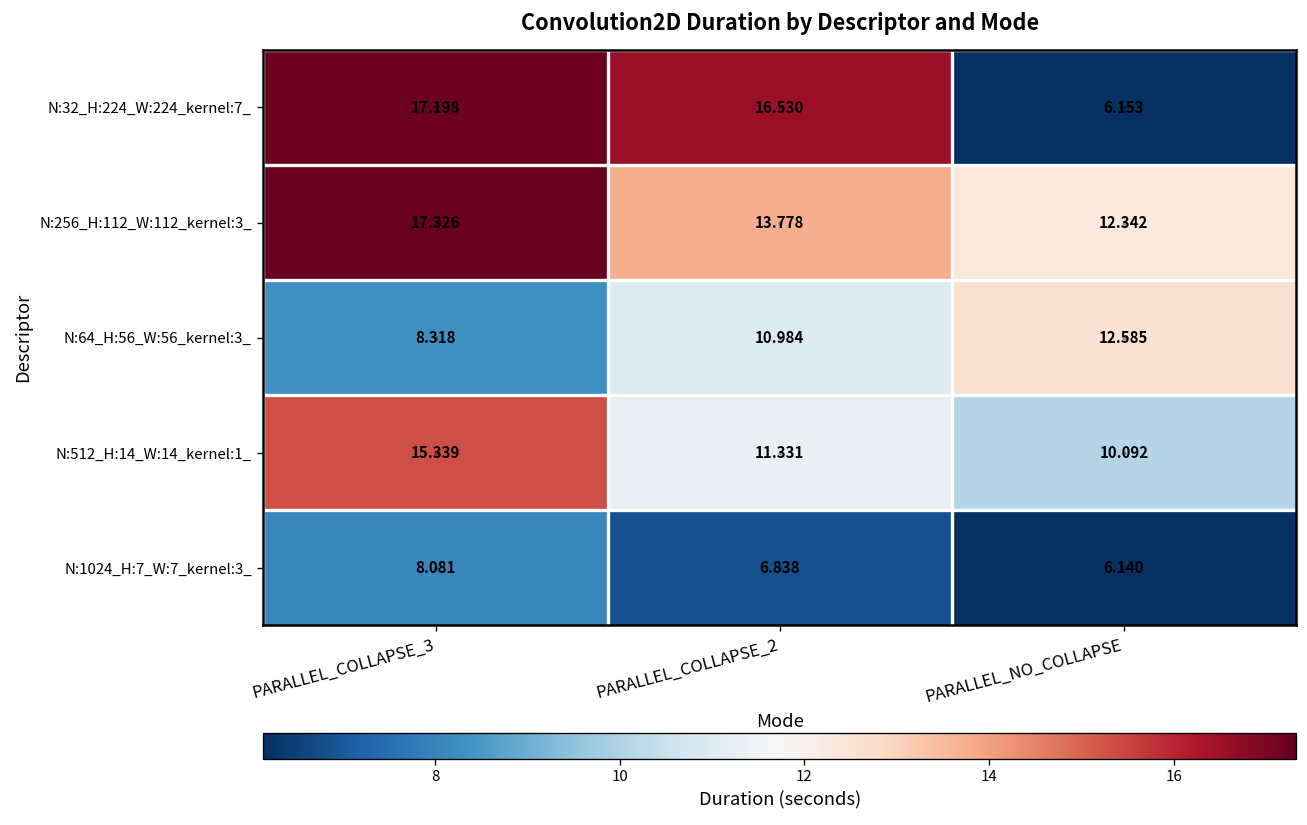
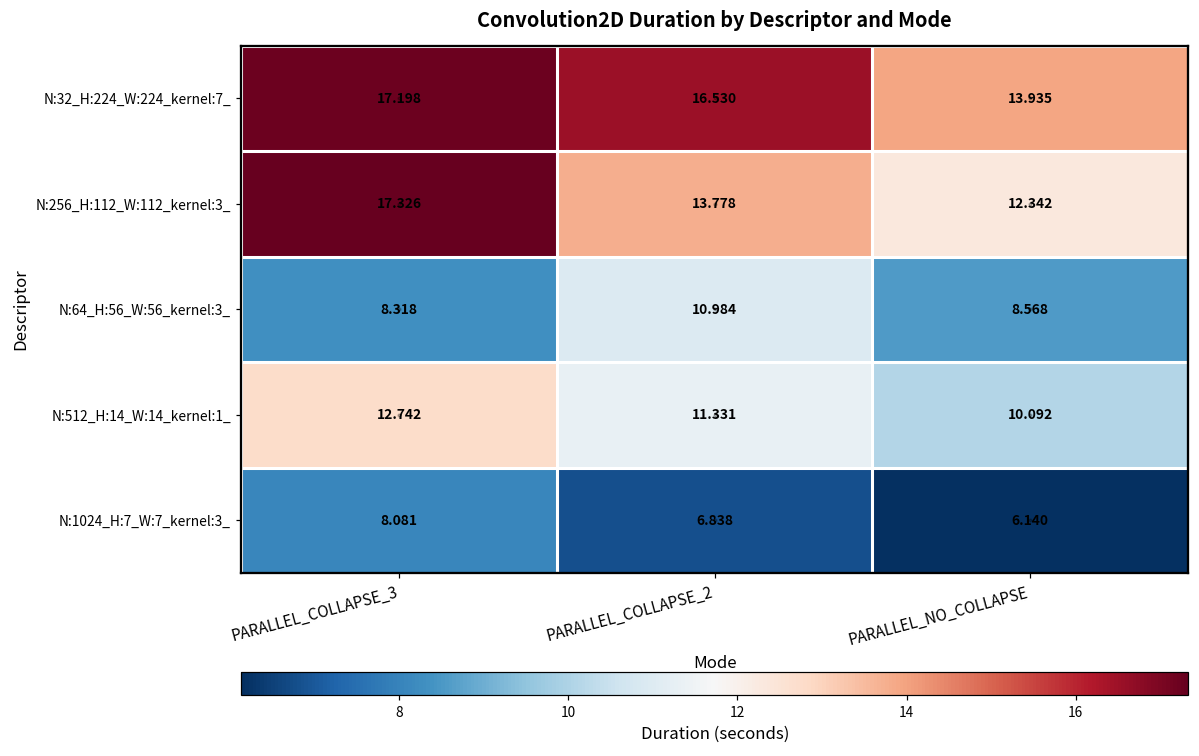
N:32_H:224_W:224_kernel:7_, PARALLEL_NO_COLLAPSE: 6.153 -> 13.935
N:64_H:56_W:56_kernel:3_, PARALLEL_NO_COLLAPSE: 12.585 -> 8.568
N:512_H:14_W:14_kernel:1_, PARALLEL_COLLAPSE_3: 15.339 -> 12.742
